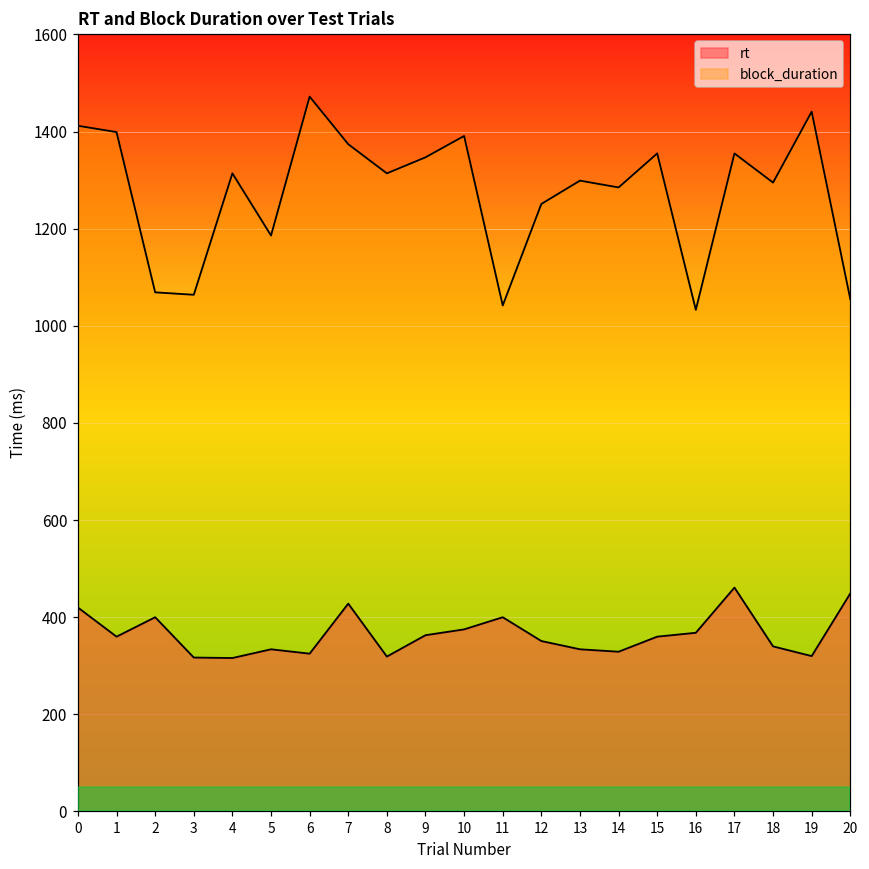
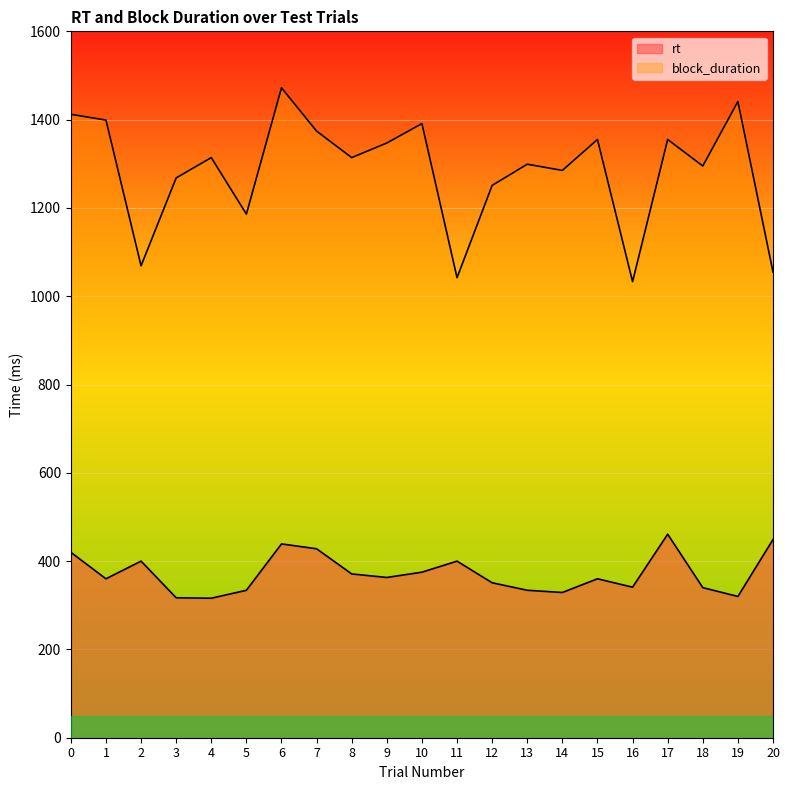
block_duration, 3: 1060 -> 1270
rt, 6: 330 -> 440
rt, 8: 320 -> 370
rt, 16: 370 -> 340
